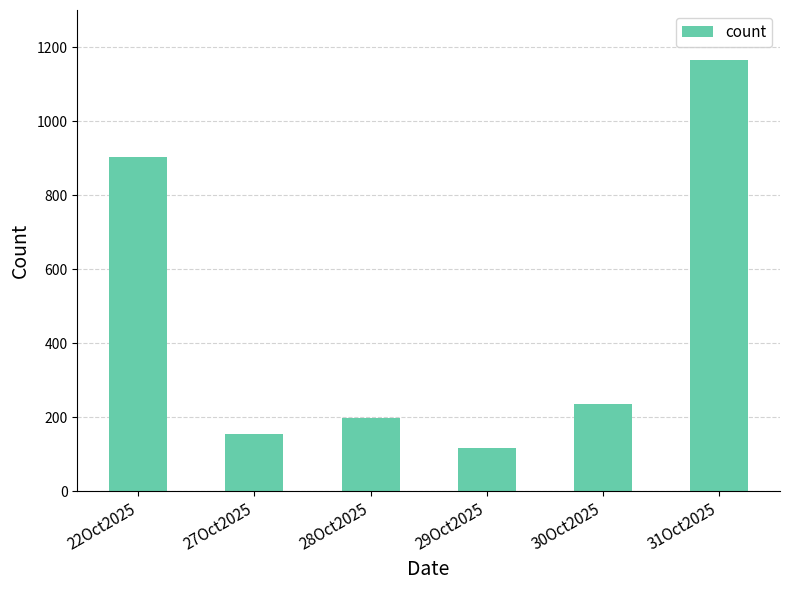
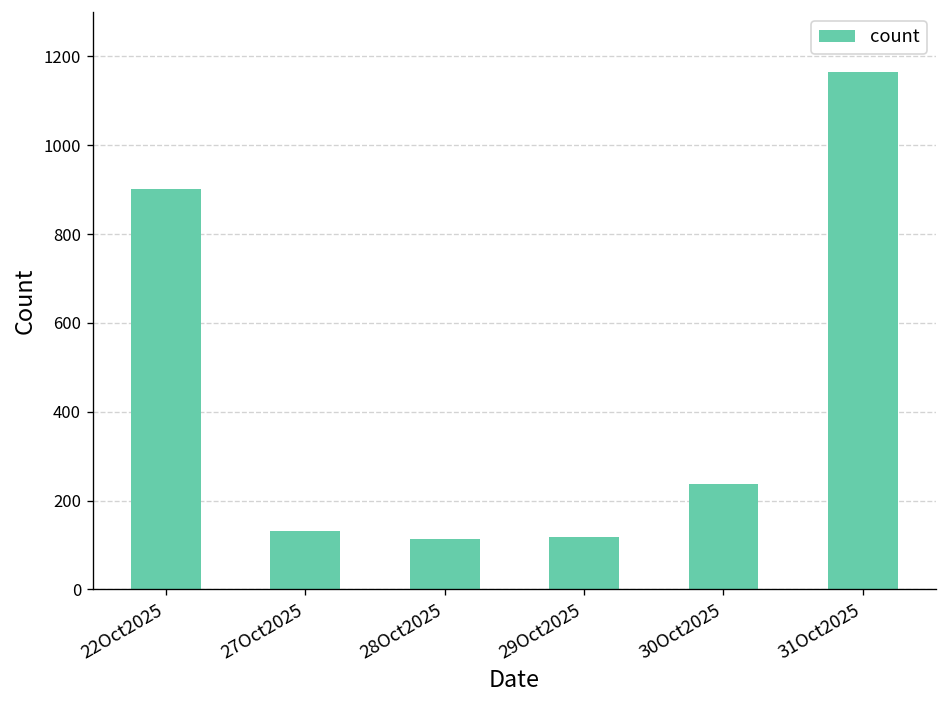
27Oct2025: 160 -> 130
28Oct2025: 200 -> 110
